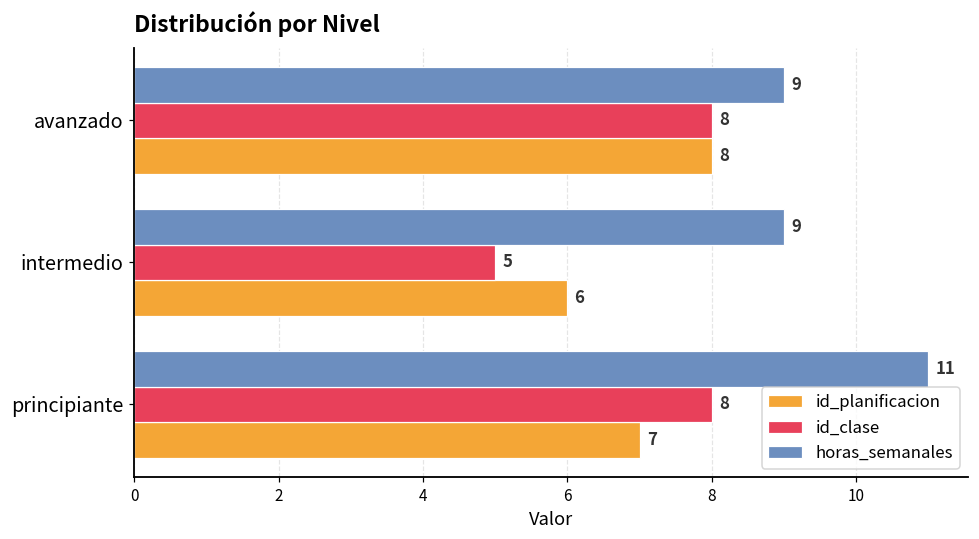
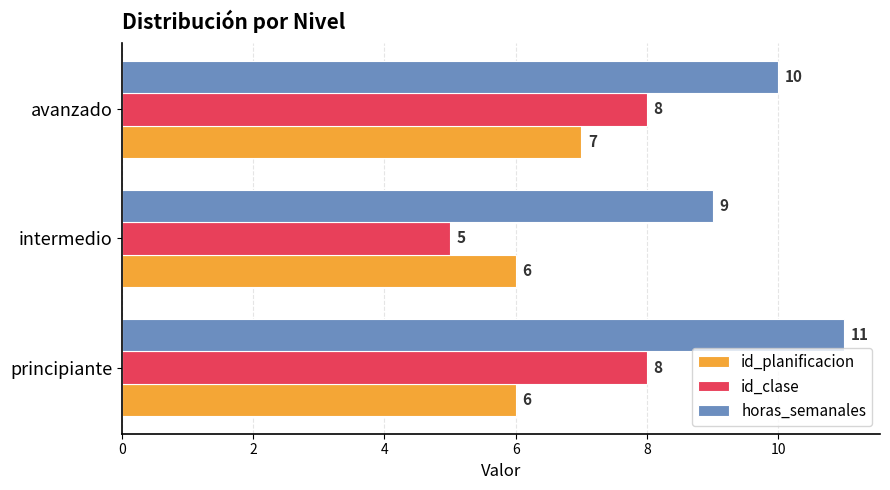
horas_semanales, avanzado: 9 -> 10
id_planificacion, avanzado: 8 -> 7
id_planificacion, principiante: 7 -> 6
